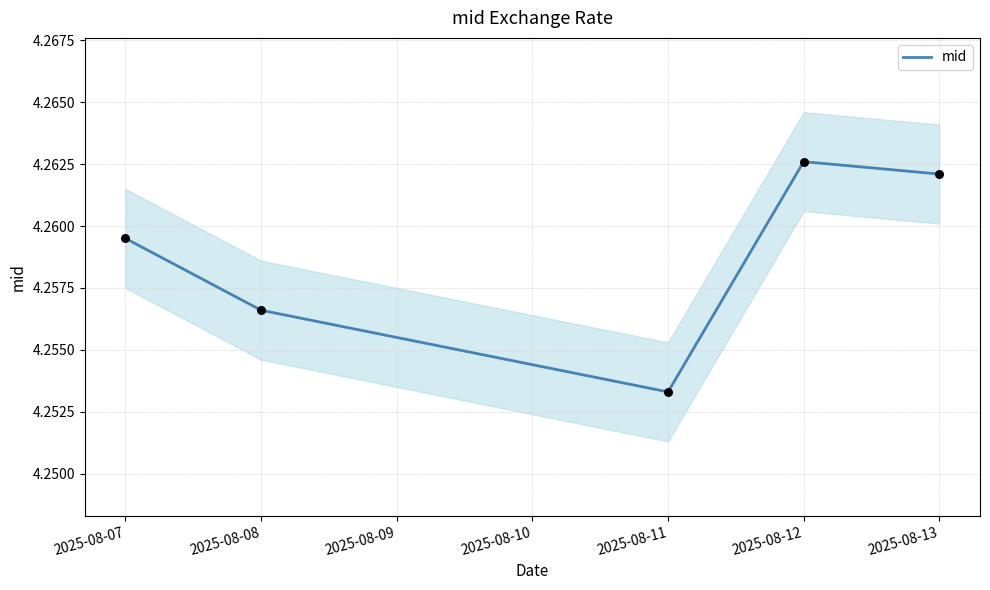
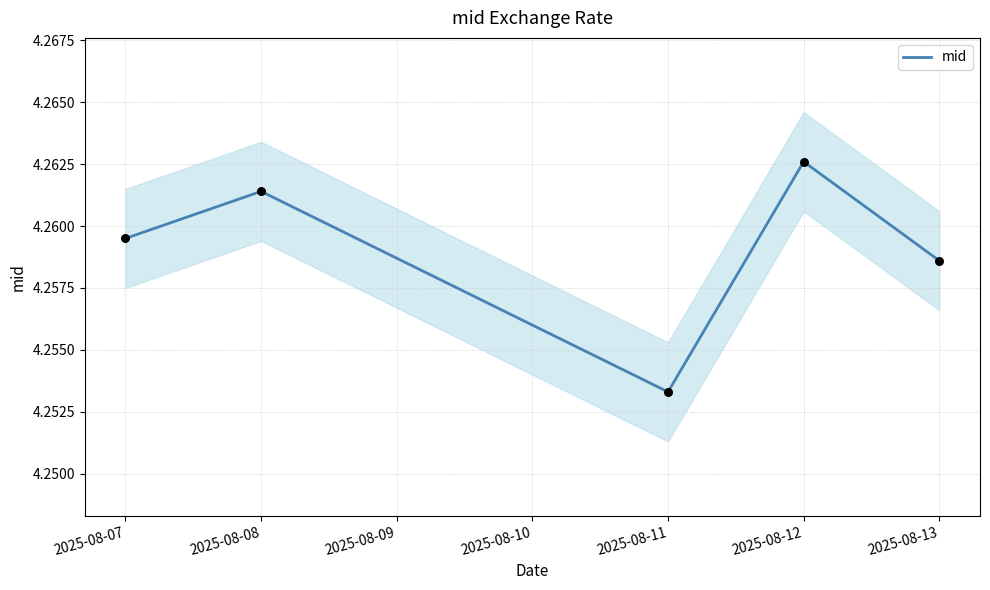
mid, 2025-08-08: 4.2566 -> 4.2614
mid, 2025-08-13: 4.2621 -> 4.2586
